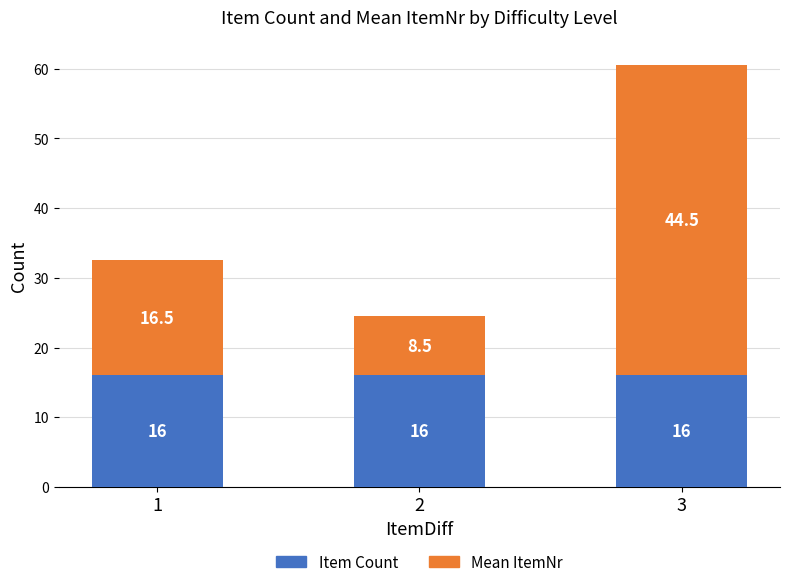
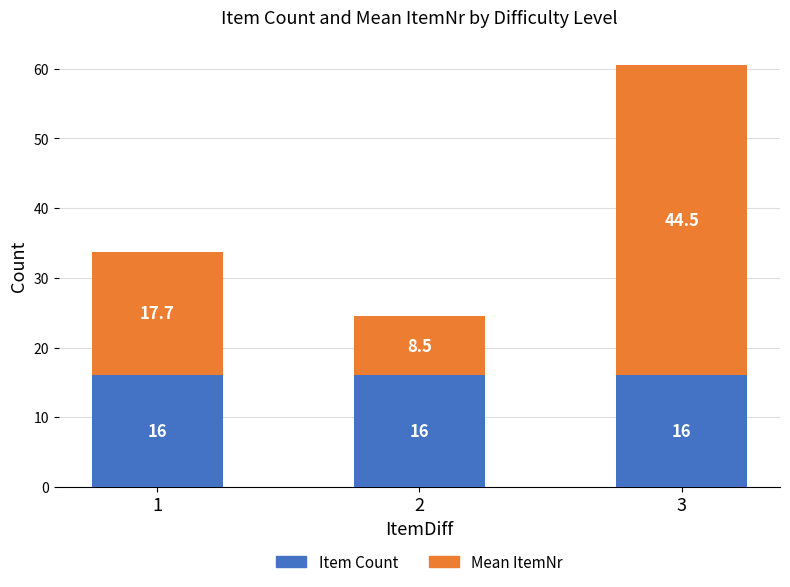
Mean ItemNr, 1: 16.5 -> 17.7
